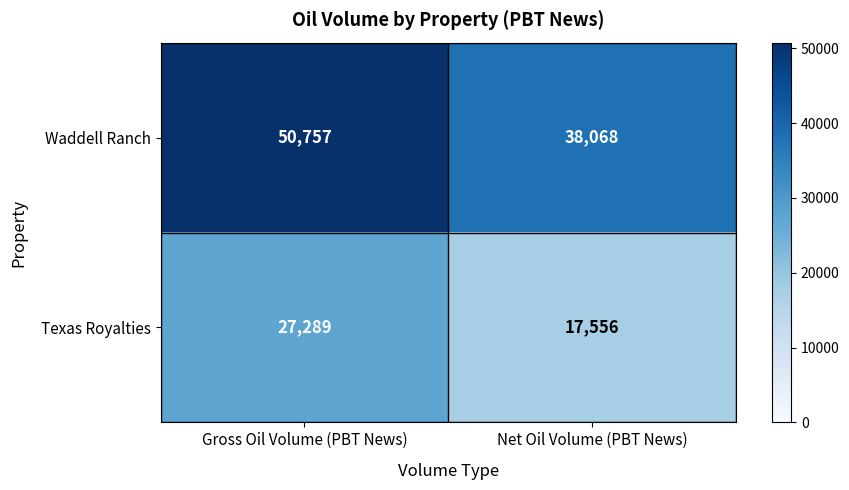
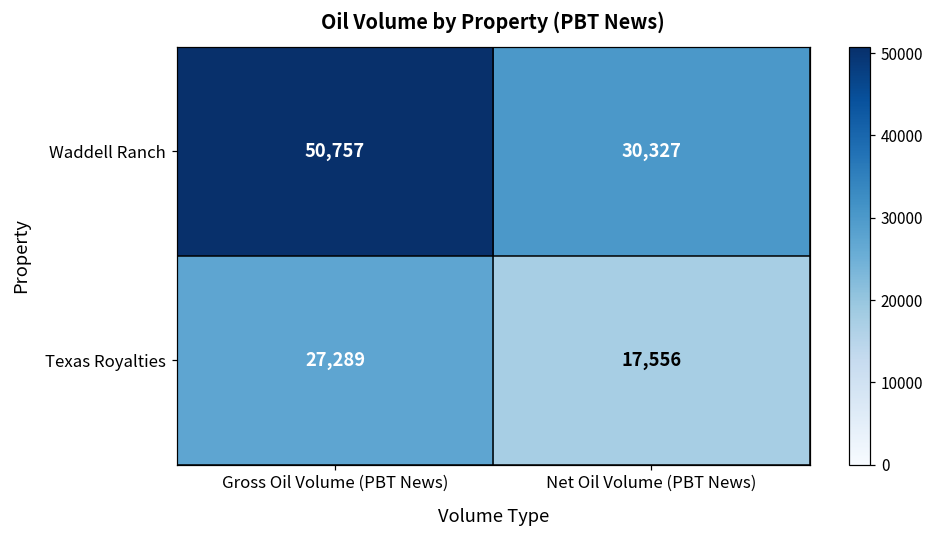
Waddell Ranch, Net Oil Volume (PBT News): 38,068 -> 30,327
